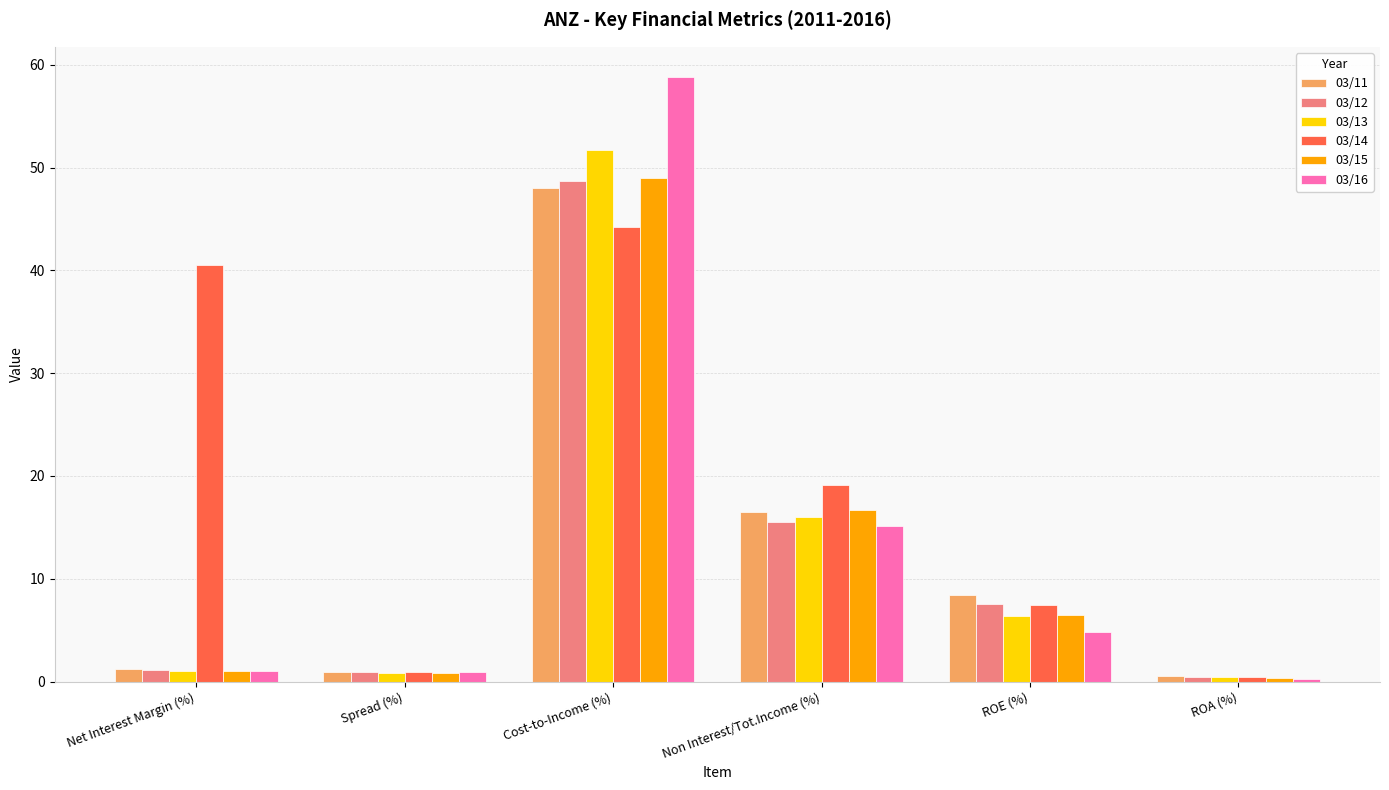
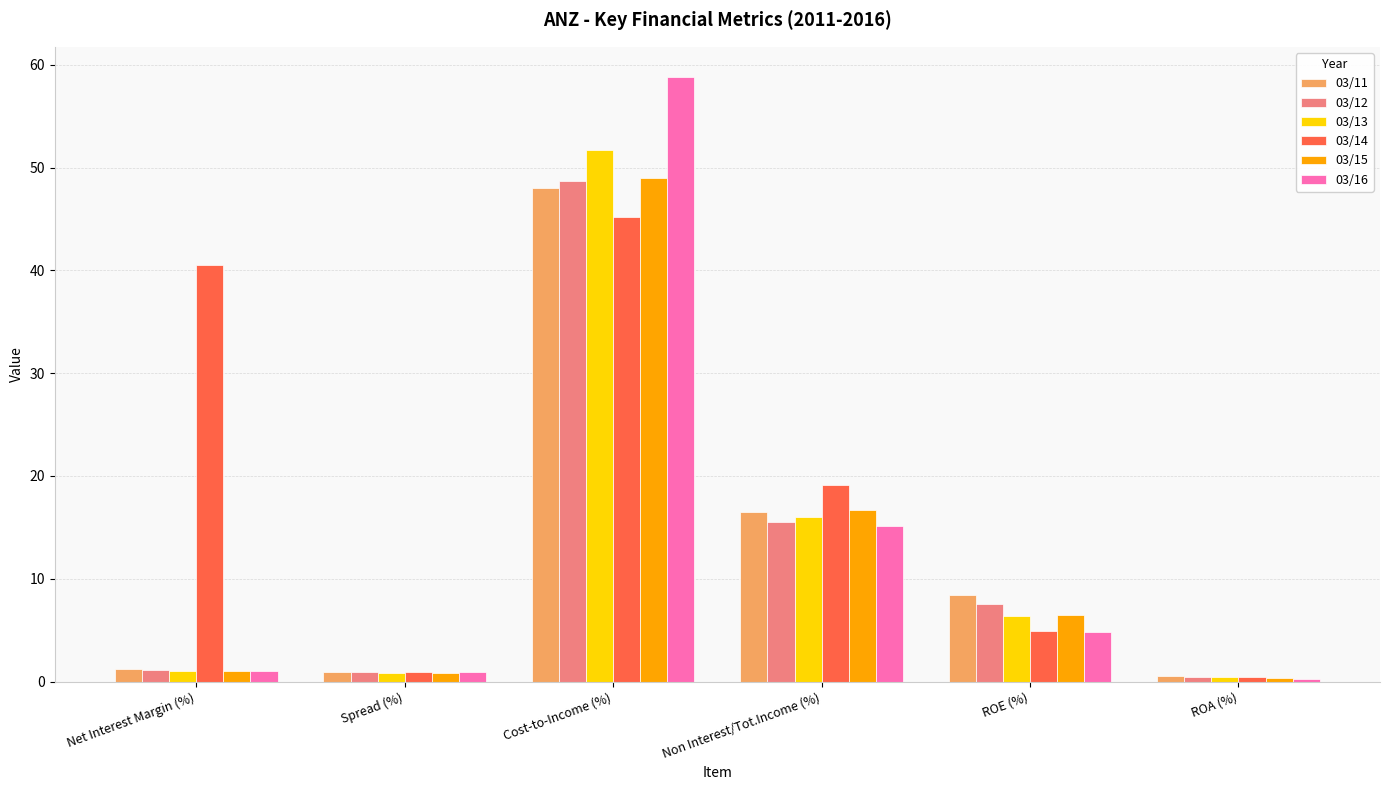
03/14, Cost-to-Income (%): 44.2 -> 45.2
03/14, ROE (%): 7.5 -> 4.9
